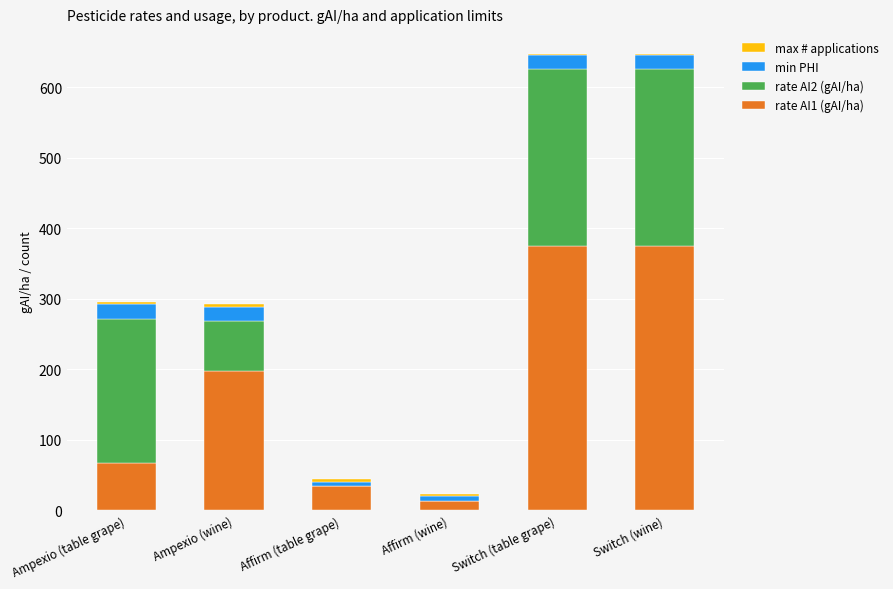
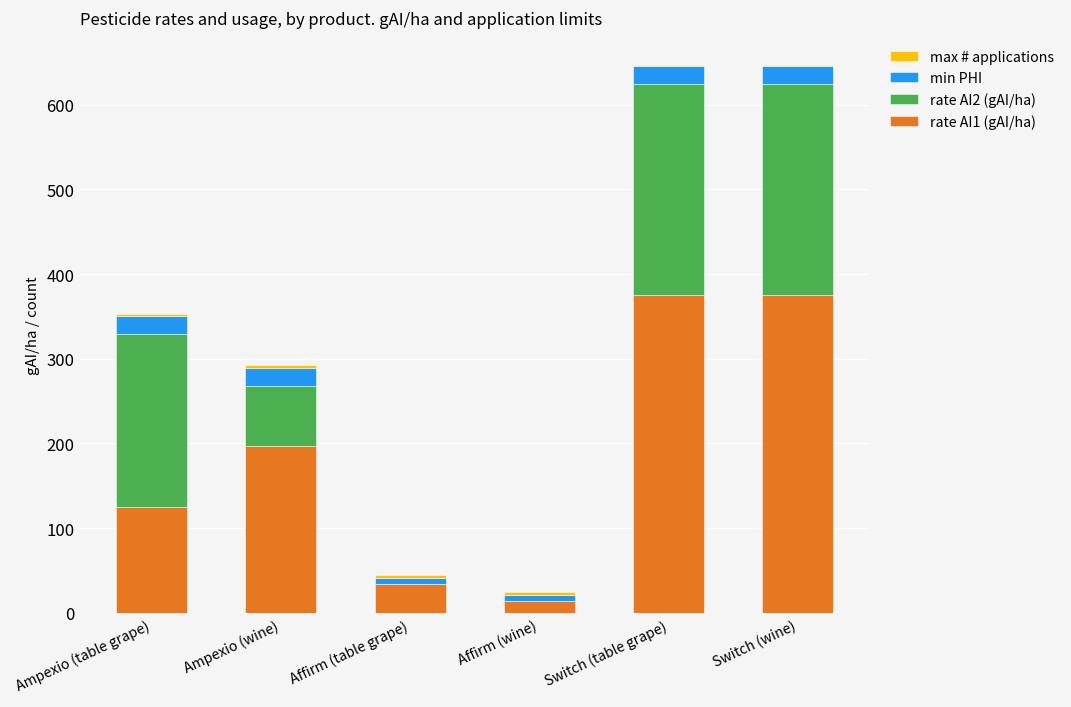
rate AI1 (gAI/ha), Ampexio (table grape): 70 -> 130
